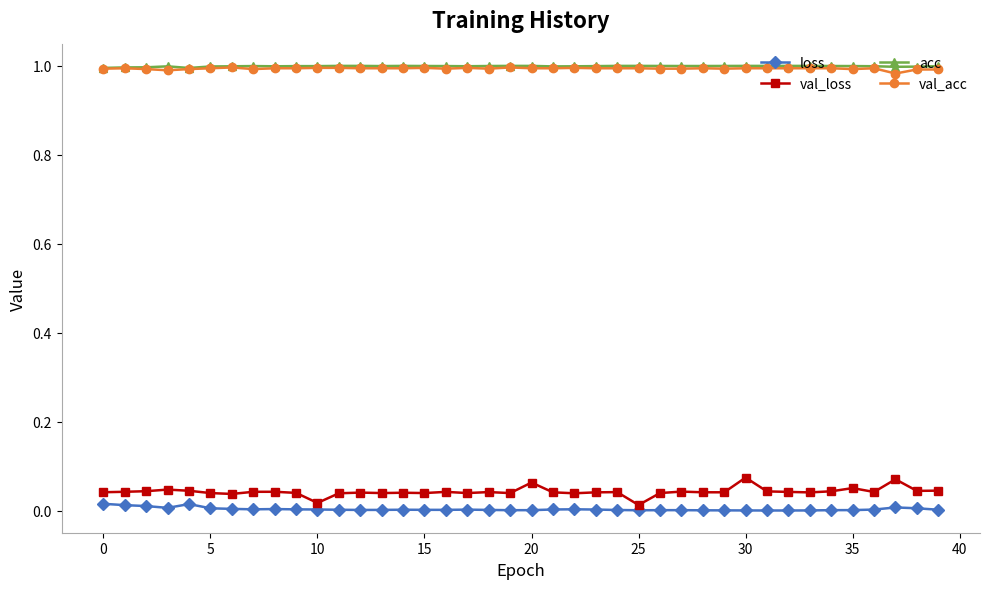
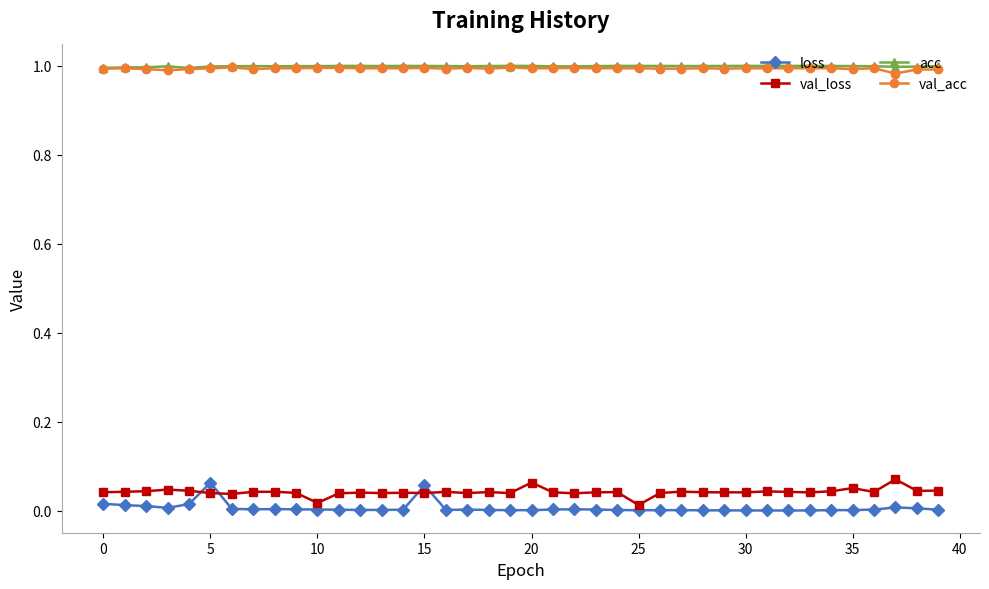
loss, 5: 0.01 -> 0.06
loss, 15: 0.00 -> 0.06
val_loss, 30: 0.07 -> 0.04
